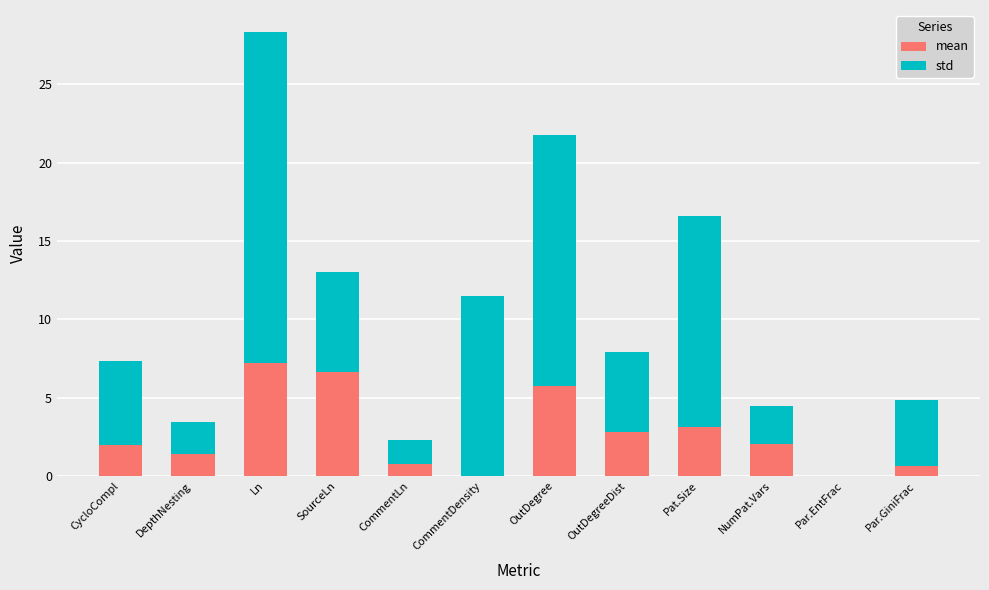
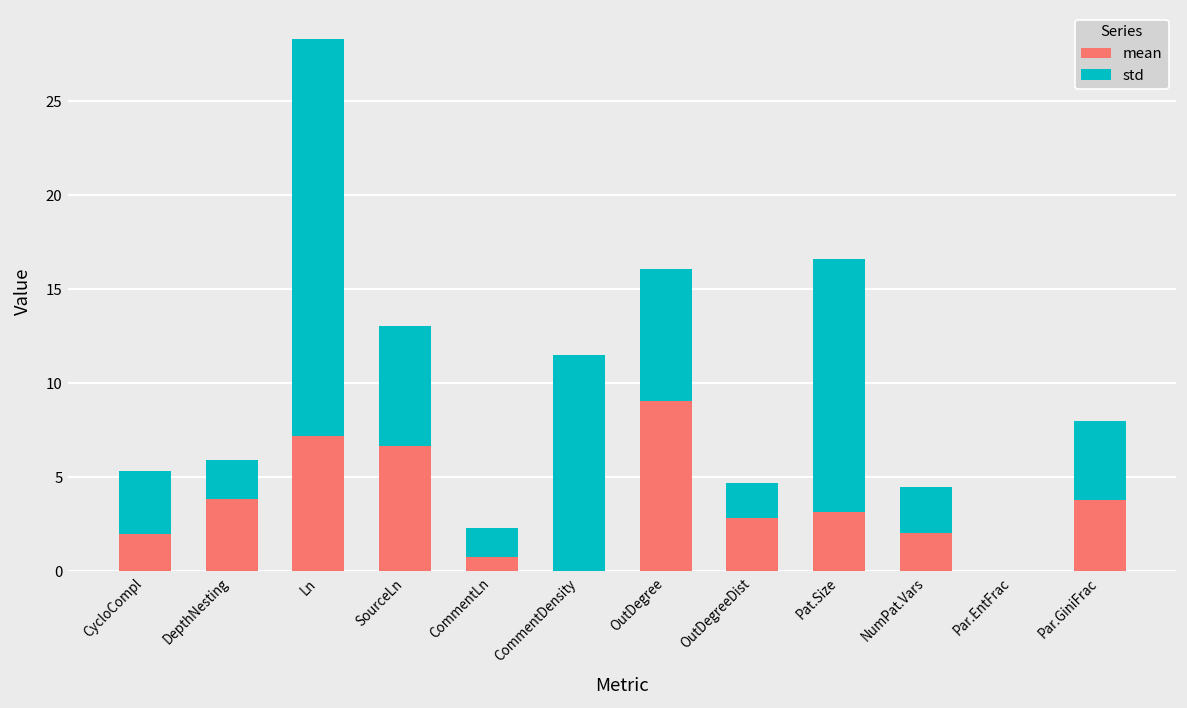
std, CycloCompl: 5.3 -> 3.4
mean, DepthNesting: 1.4 -> 3.9
mean, OutDegree: 5.8 -> 9.1
std, OutDegree: 16.0 -> 7.0
std, OutDegreeDist: 5.1 -> 1.9
mean, Par.GiniFrac: 0.7 -> 3.8
